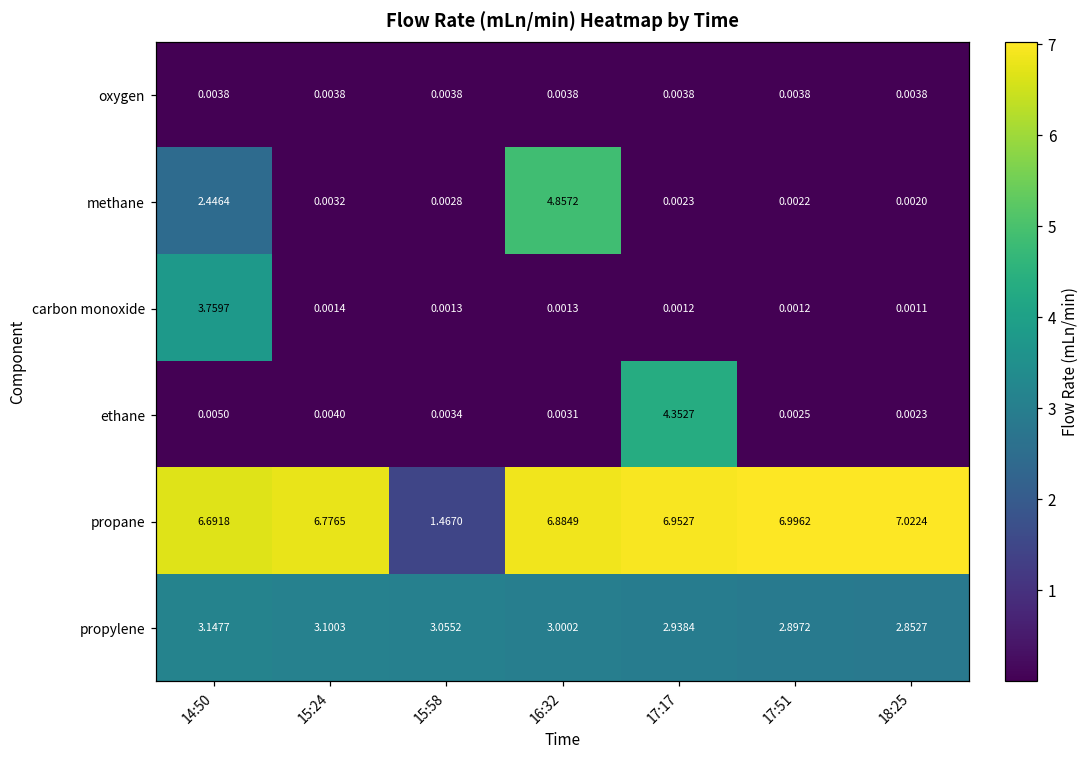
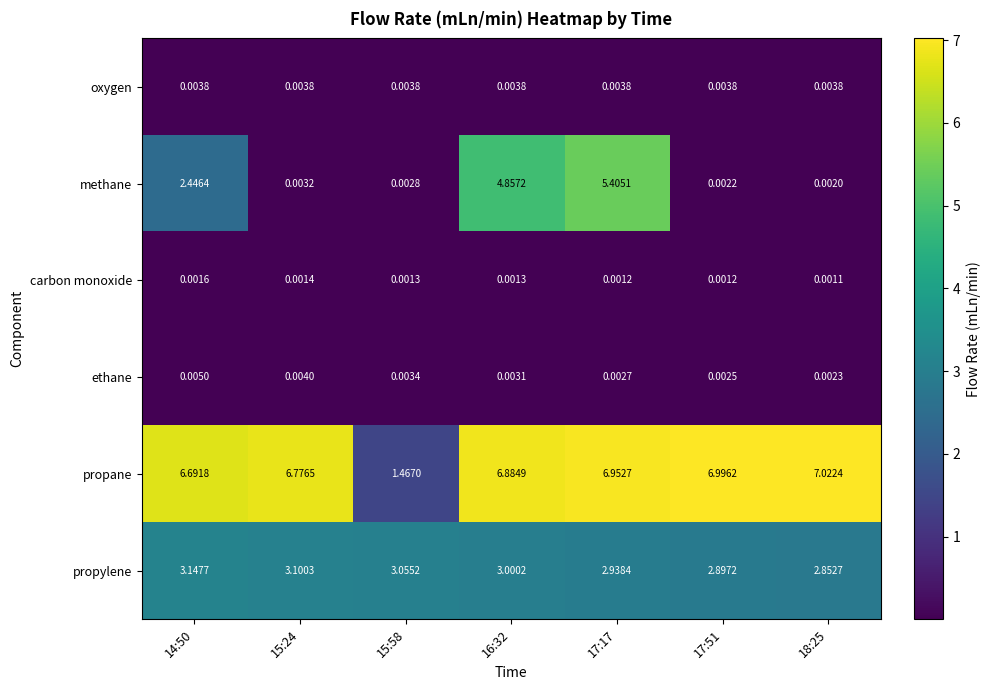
methane, 17:17: 0.0023 -> 5.4051
carbon monoxide, 14:50: 3.7597 -> 0.0016
ethane, 17:17: 4.3527 -> 0.0027
